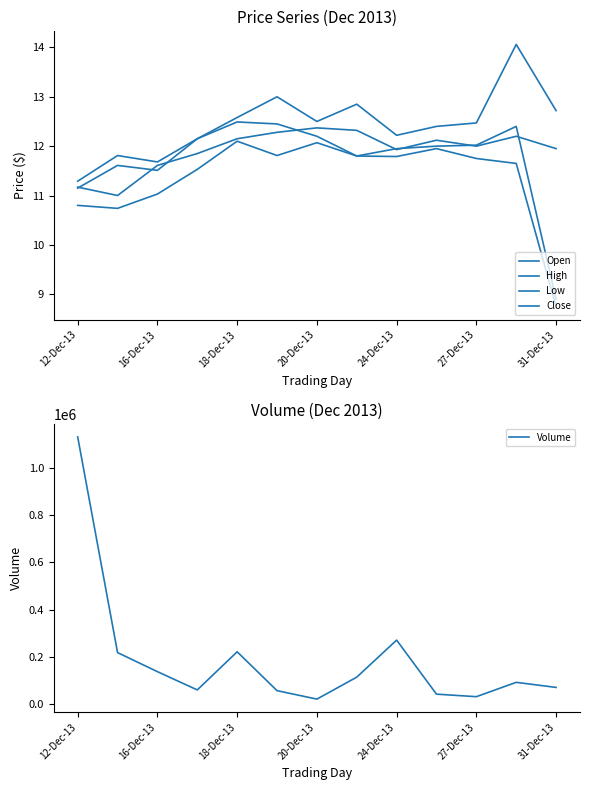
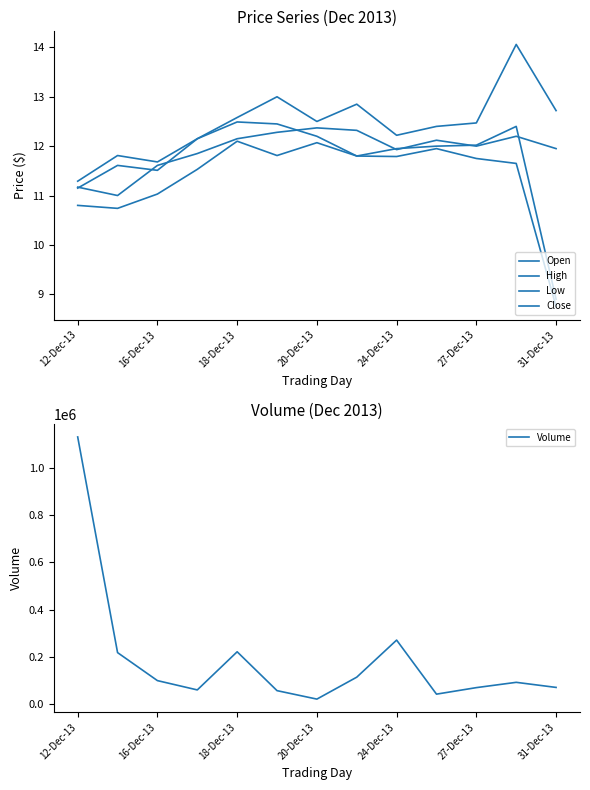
Volume (Dec 2013), 16-Dec-13: 140000 -> 100000
Volume (Dec 2013), 27-Dec-13: 30000 -> 70000
